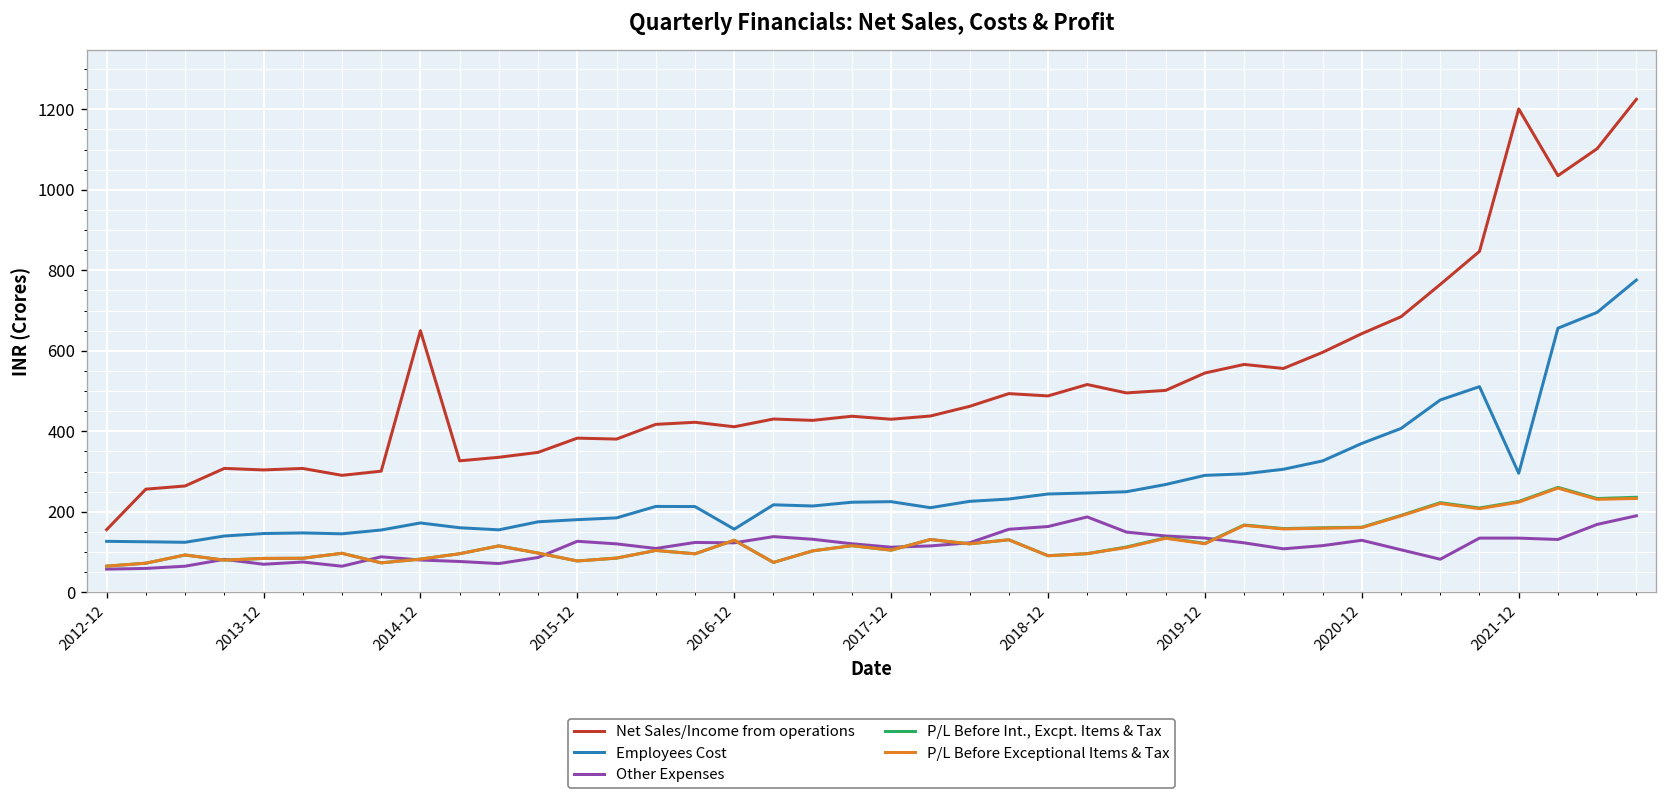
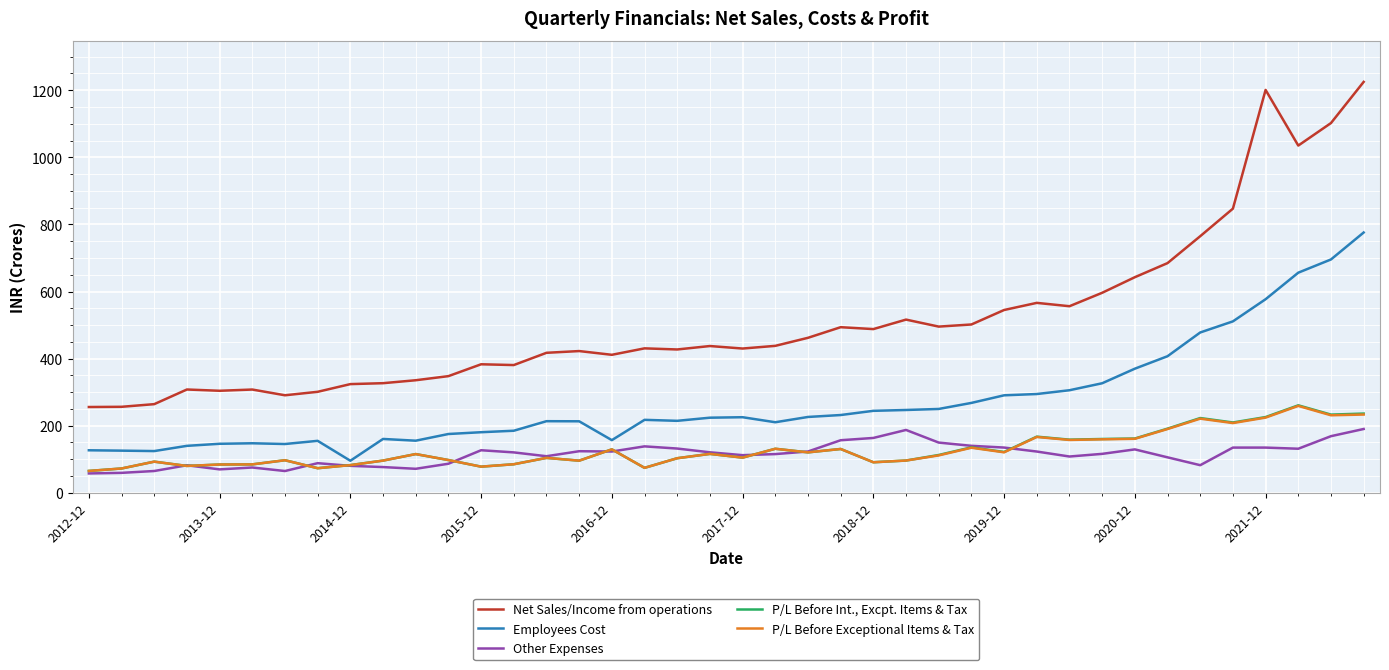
Net Sales/Income from operations, 2012-12: 160 -> 260
Net Sales/Income from operations, 2014-12: 650 -> 320
Employees Cost, 2014-12: 170 -> 100
Employees Cost, 2021-12: 300 -> 580
